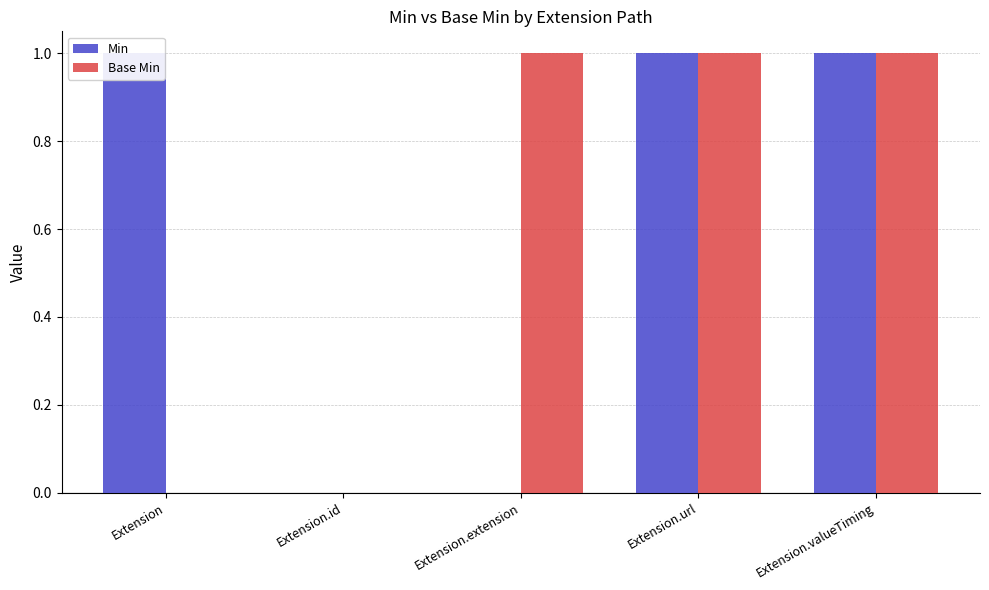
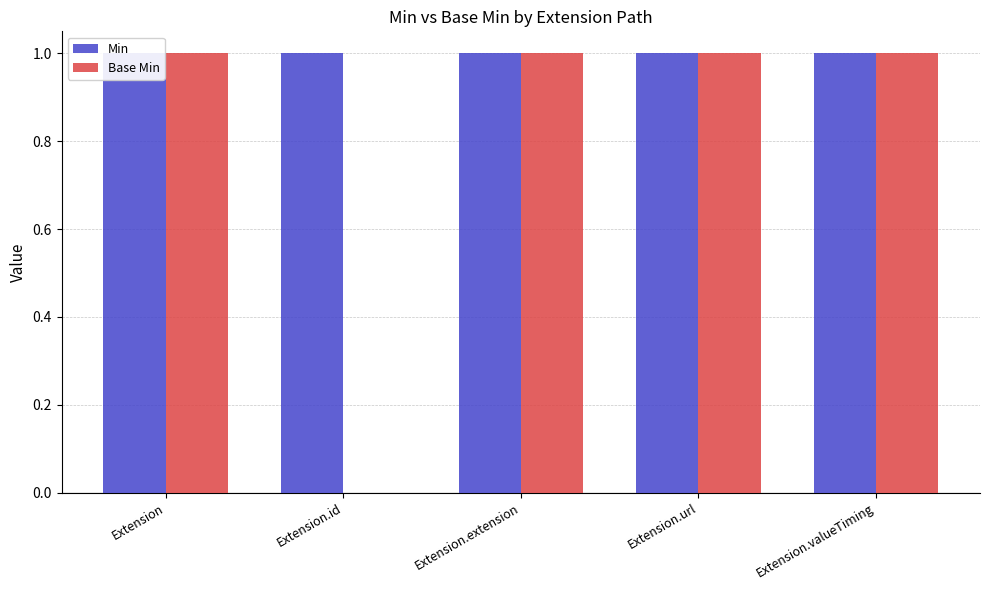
Base Min, Extension: 0 -> 1
Min, Extension.id: 0 -> 1
Min, Extension.extension: 0 -> 1
